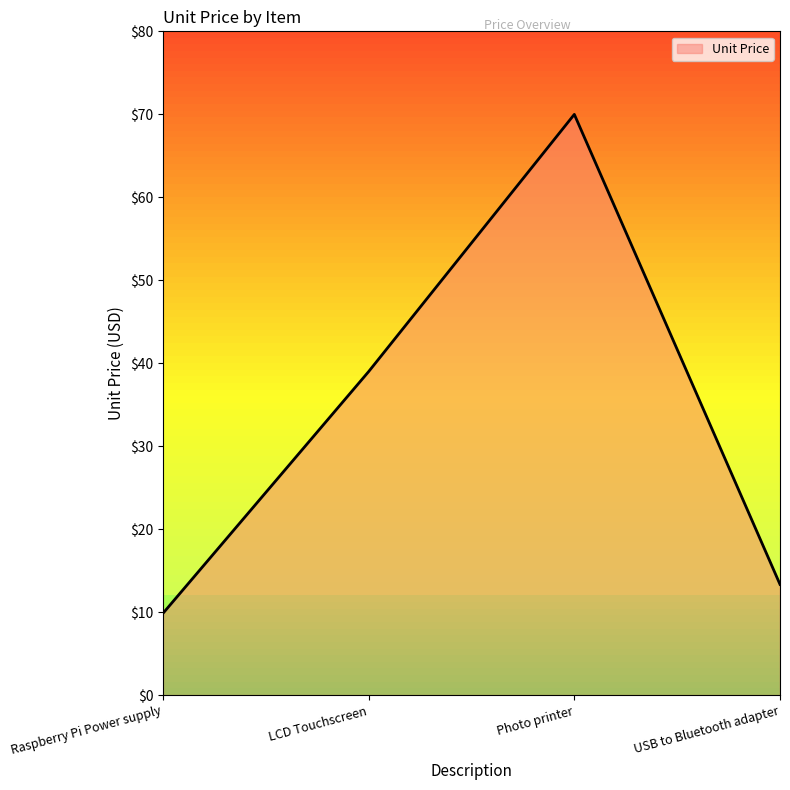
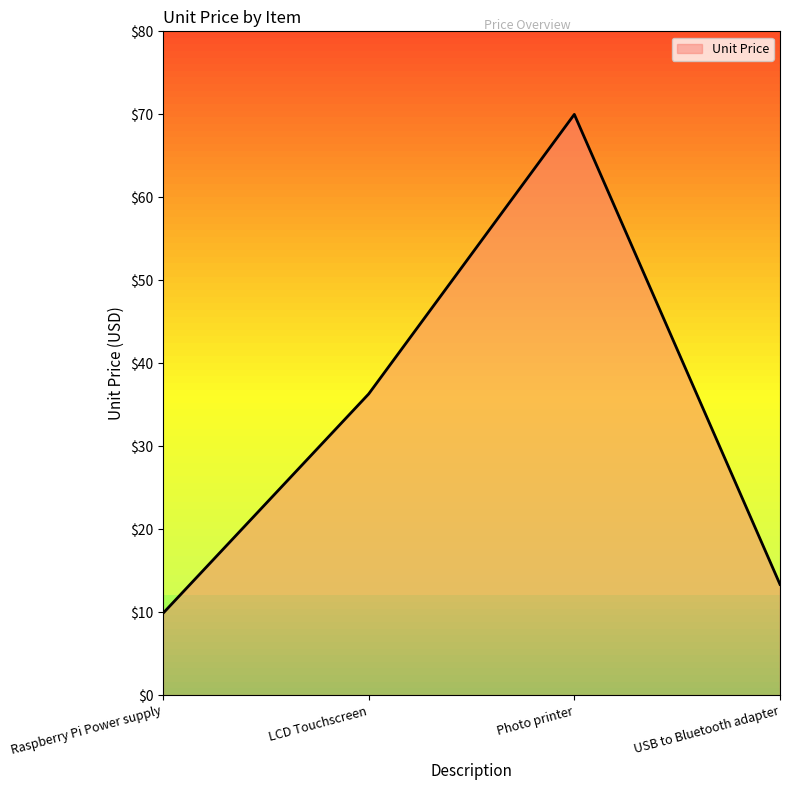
LCD Touchscreen: $39 -> $36
